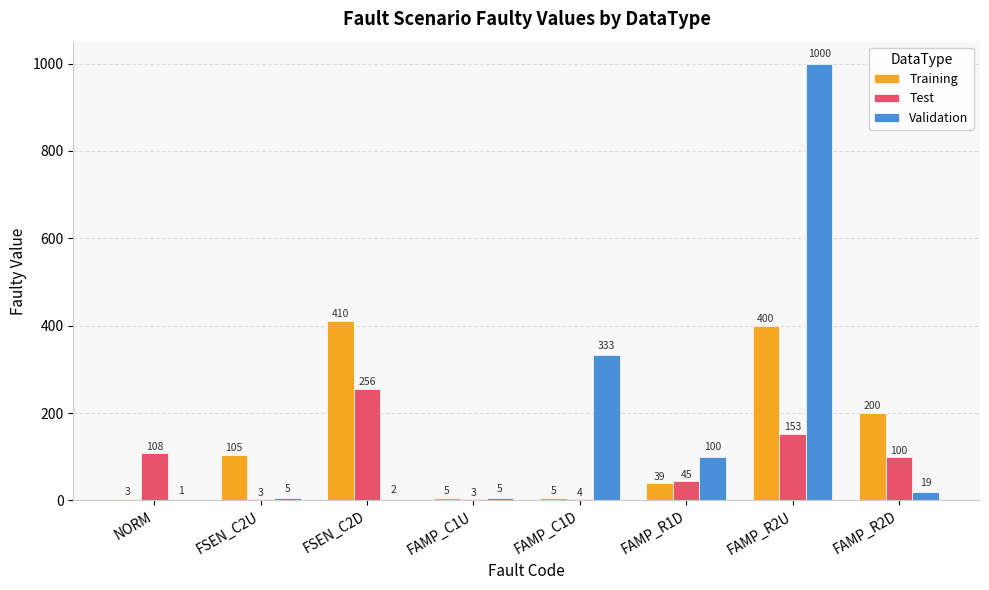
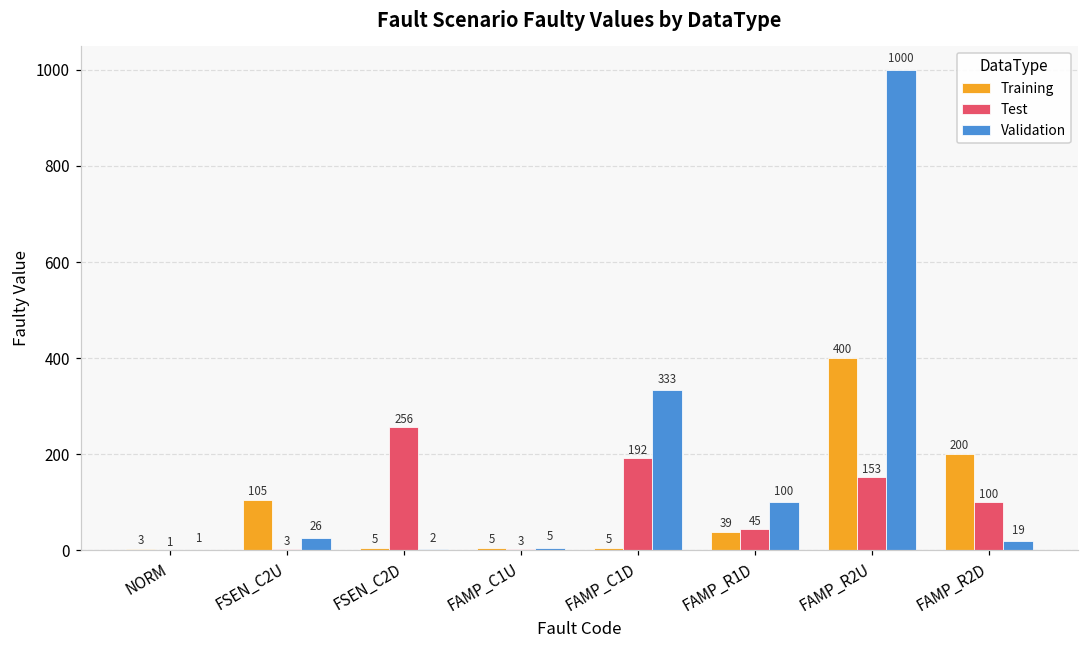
Test, NORM: 108 -> 1
Validation, FSEN_C2U: 5 -> 26
Training, FSEN_C2D: 410 -> 5
Test, FAMP_C1D: 4 -> 192
